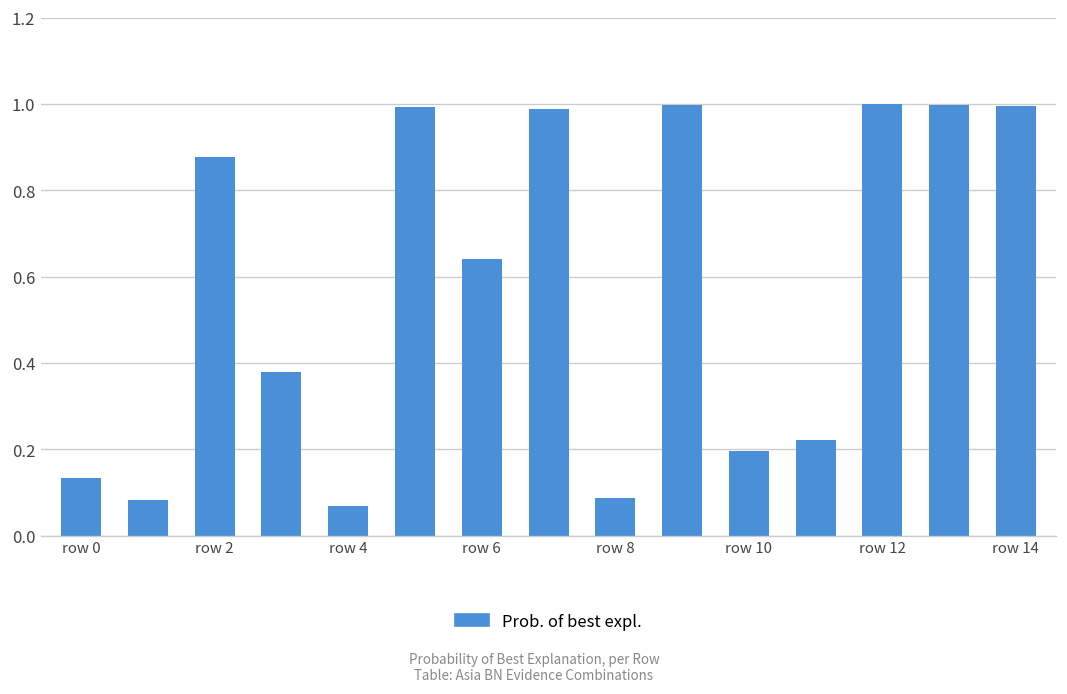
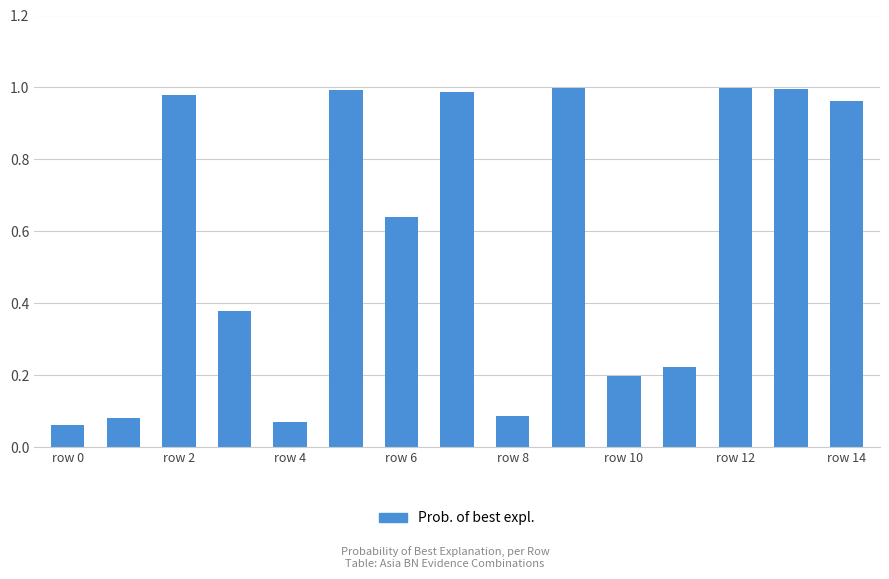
row 0: 0.13 -> 0.06
row 2: 0.88 -> 0.98
row 14: 1.00 -> 0.96
